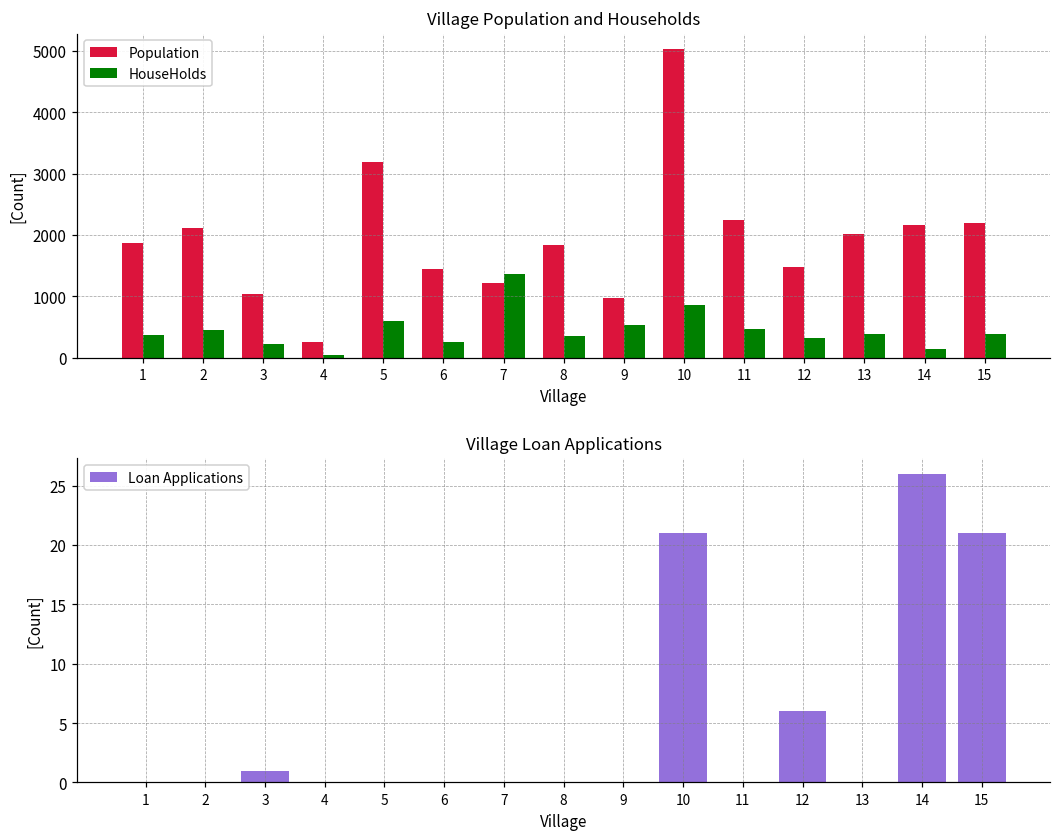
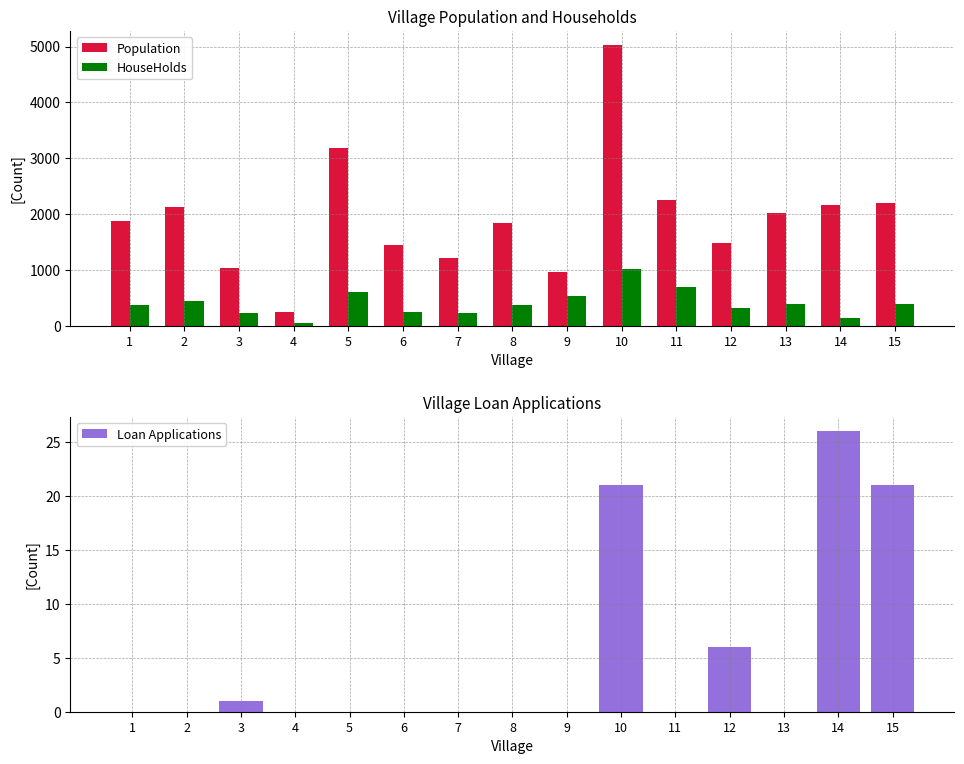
Village Population and Households, HouseHolds, 7: 1400 -> 200
Village Population and Households, HouseHolds, 10: 900 -> 1000
Village Population and Households, HouseHolds, 11: 500 -> 700
